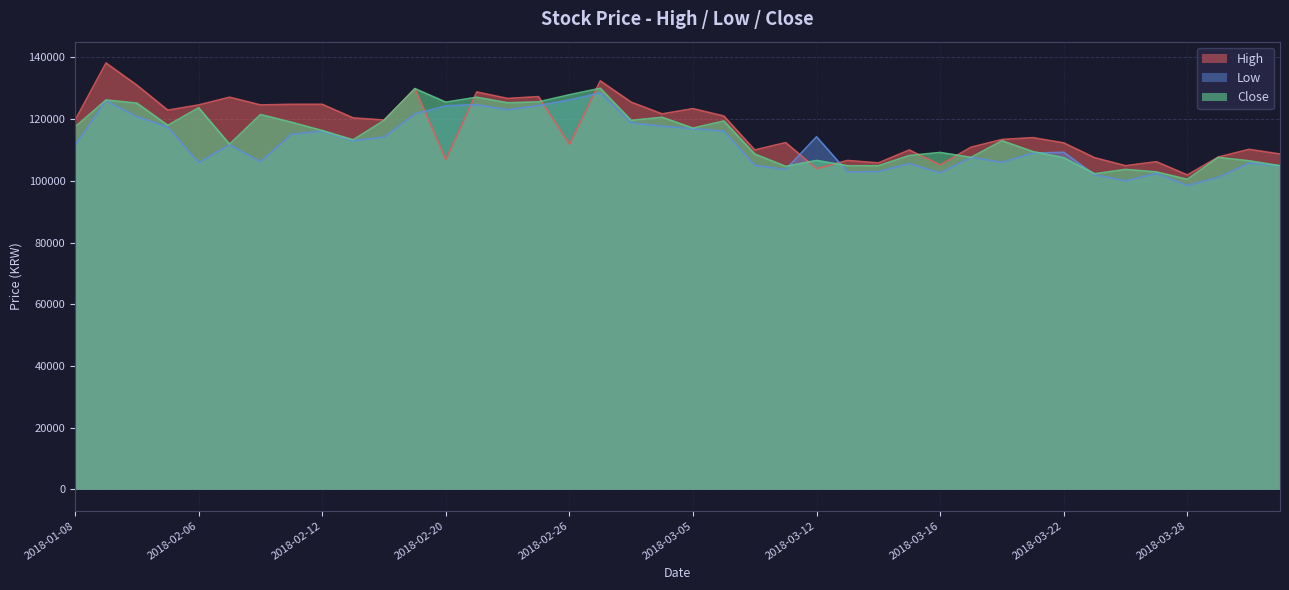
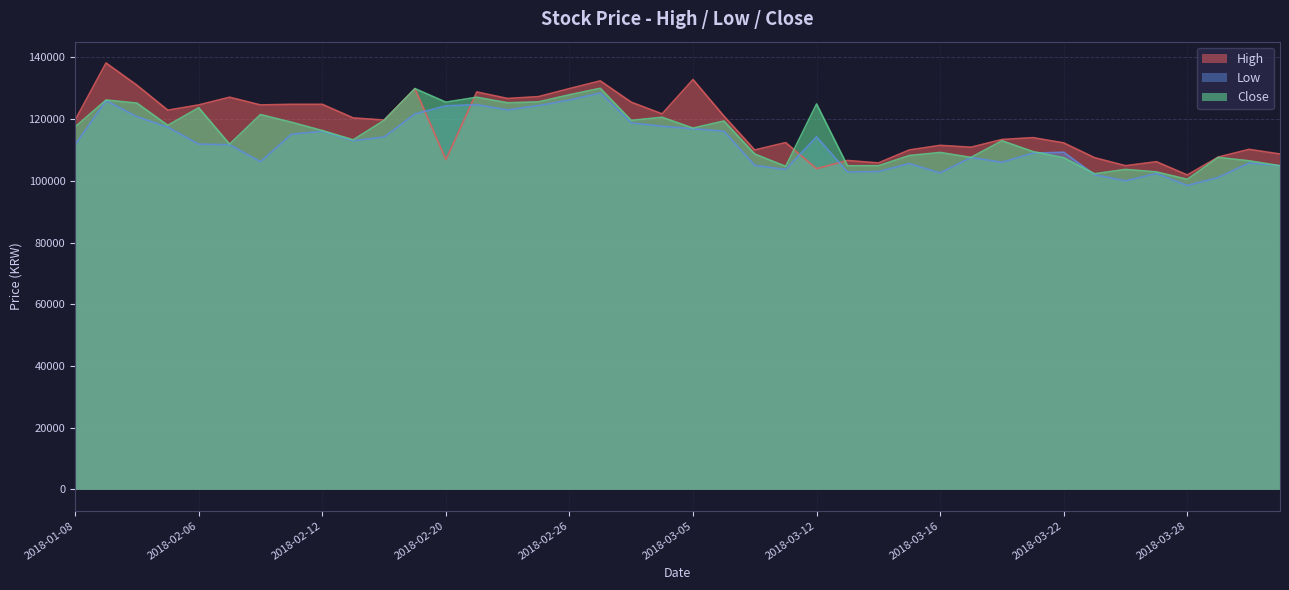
Low, 2018-02-06: 106000 -> 112000
High, 2018-02-26: 112000 -> 130000
High, 2018-03-05: 123000 -> 133000
Close, 2018-03-12: 107000 -> 125000
High, 2018-03-16: 105000 -> 112000
